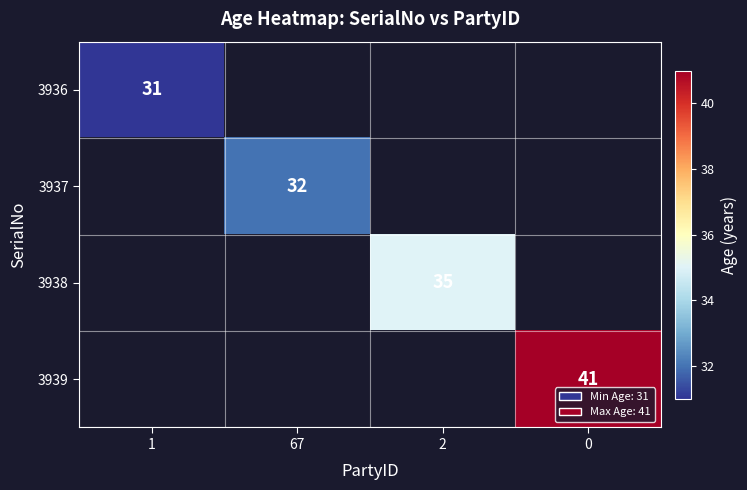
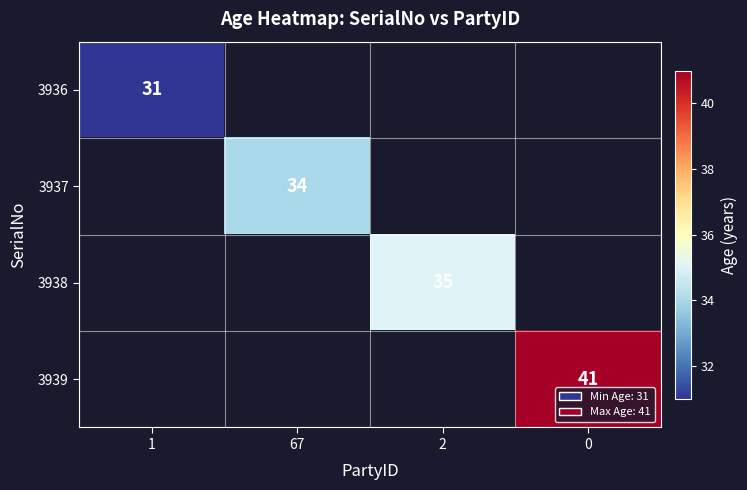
3937, 67: 32 -> 34
